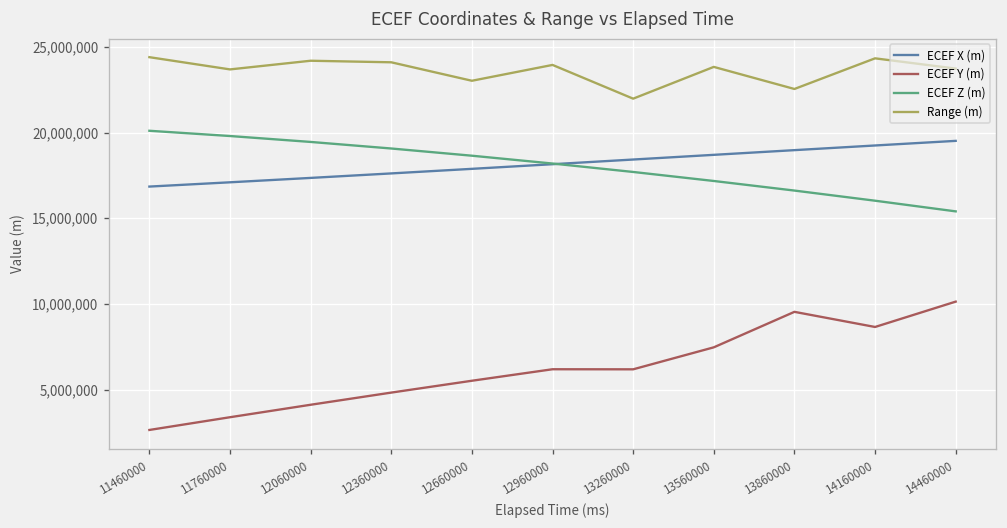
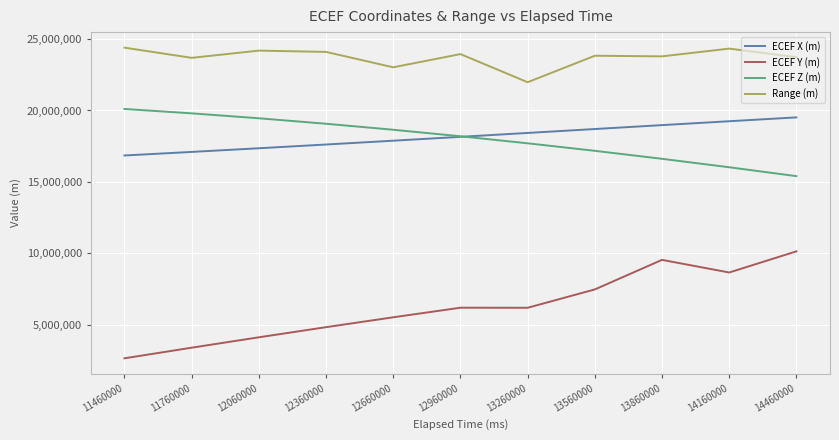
Range (m), 13860000: 22,500,000 -> 23,800,000
